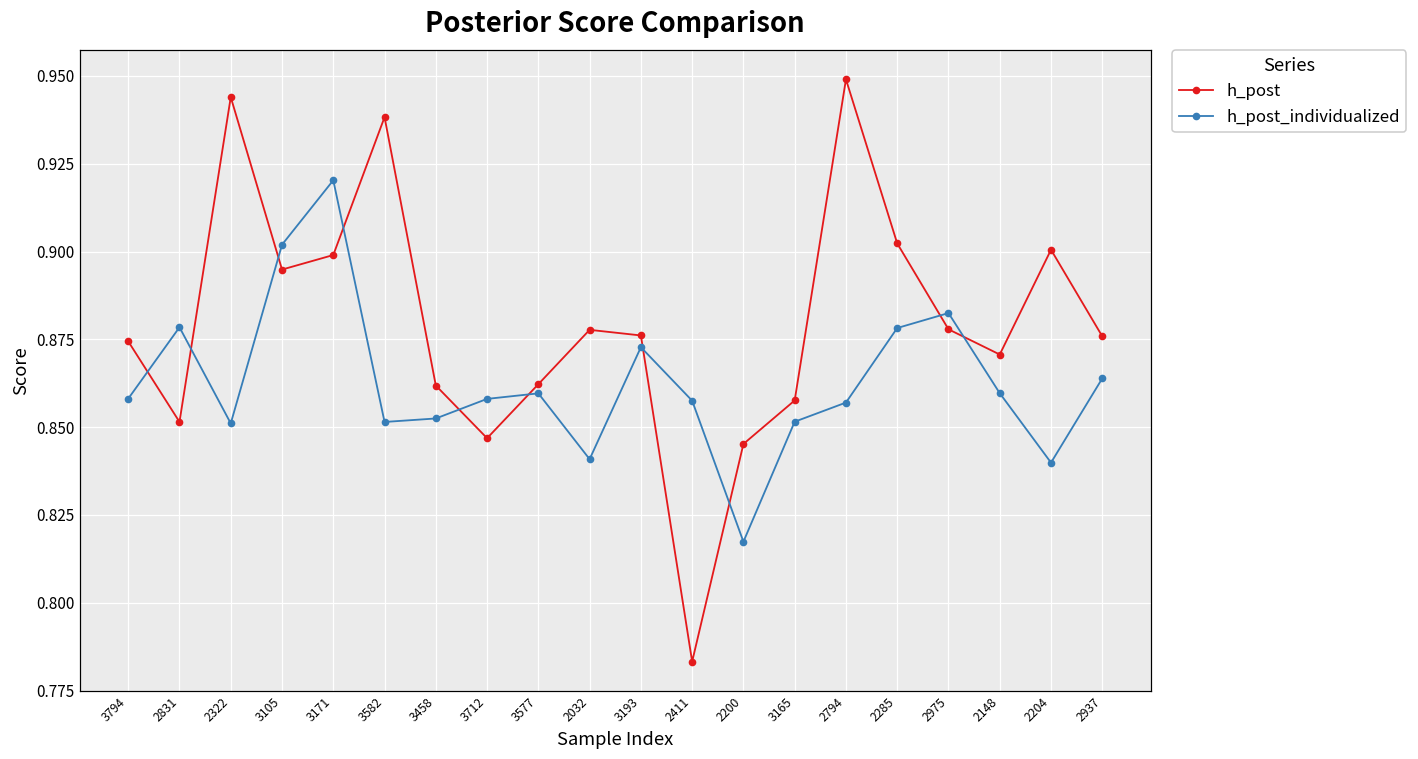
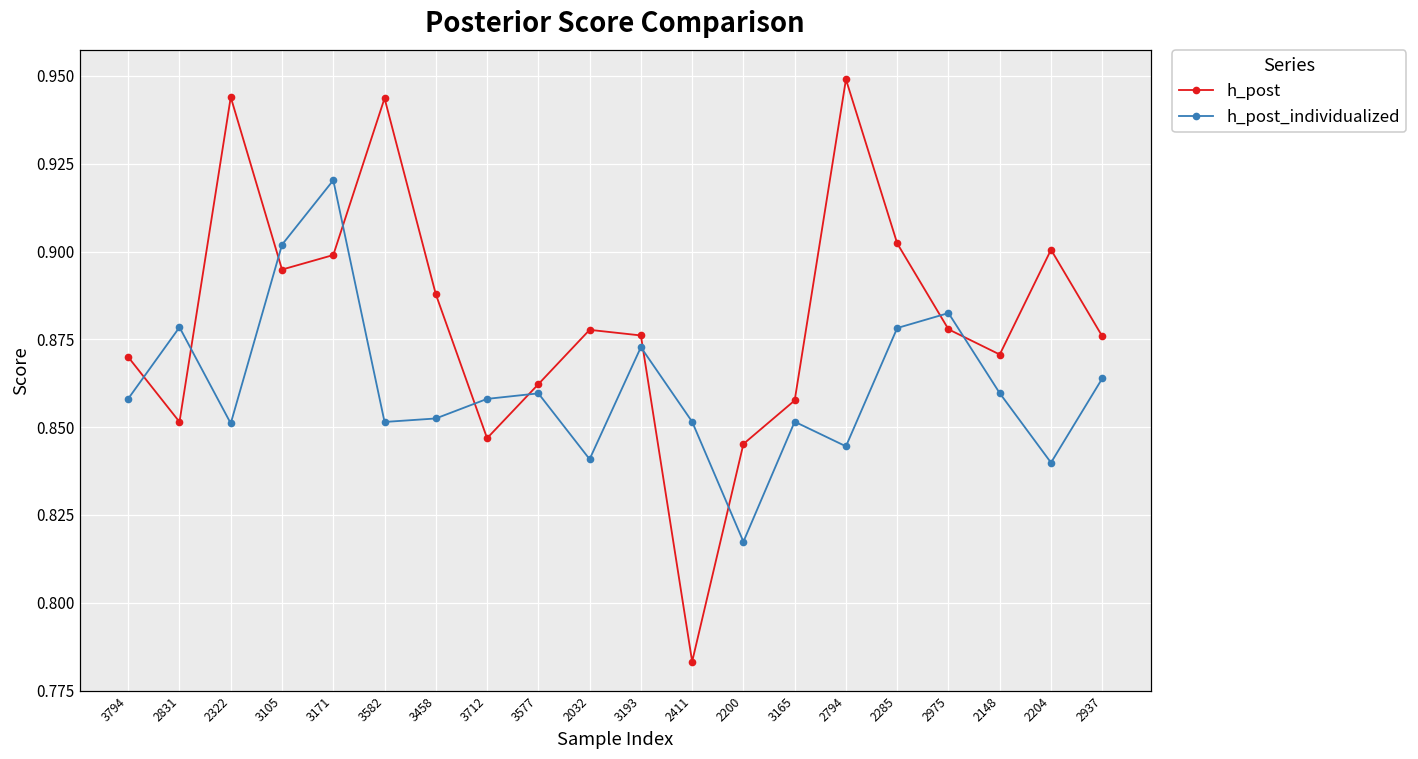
h_post, 3794: 0.874 -> 0.870
h_post, 3582: 0.938 -> 0.944
h_post, 3458: 0.862 -> 0.888
h_post_individualized, 2411: 0.858 -> 0.852
h_post_individualized, 2794: 0.857 -> 0.845
